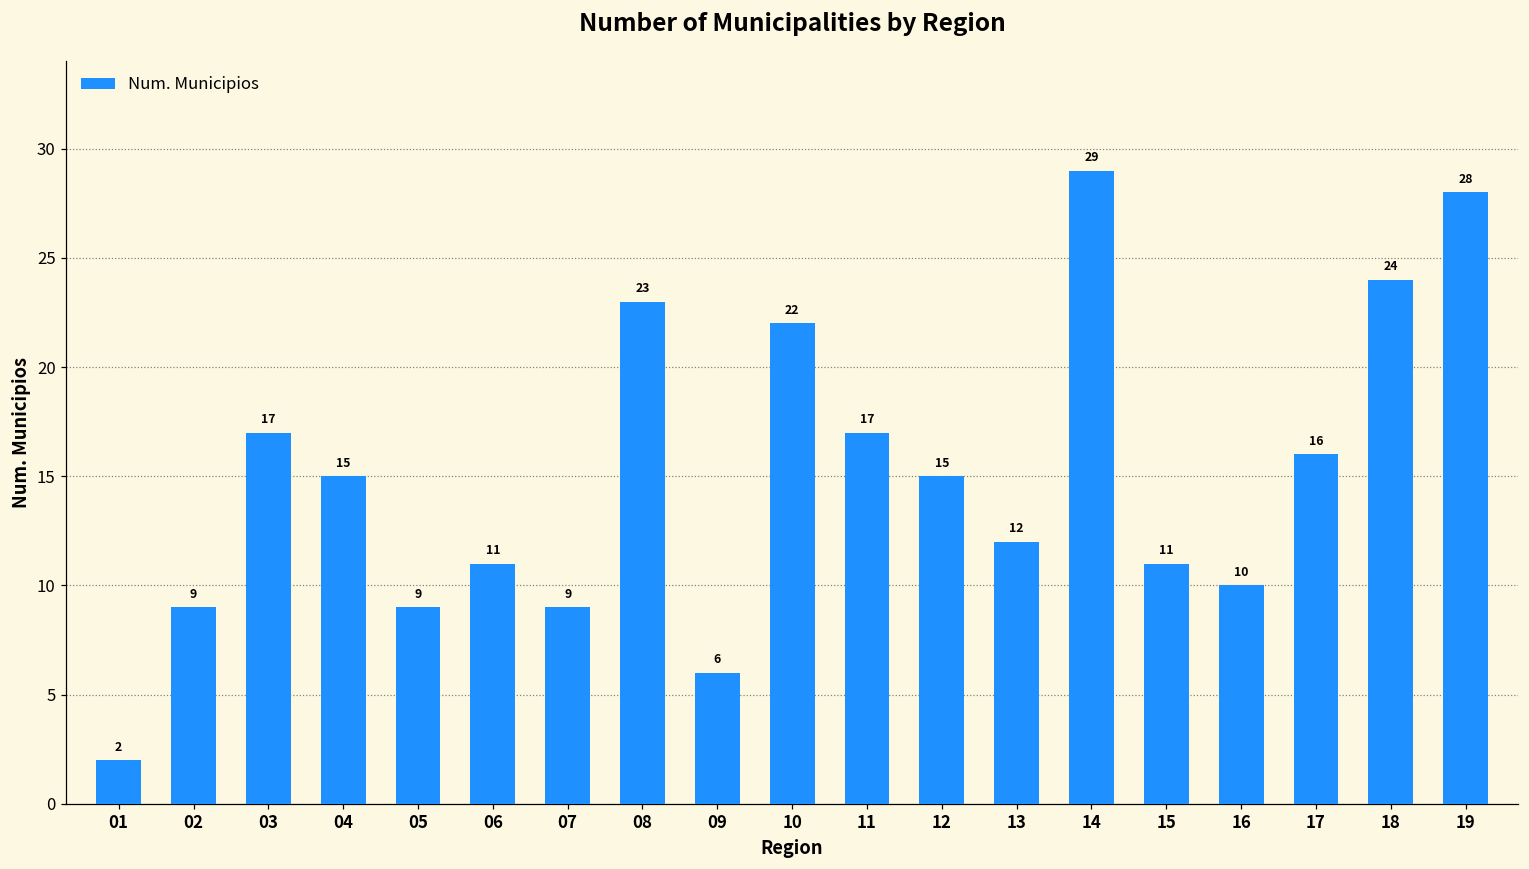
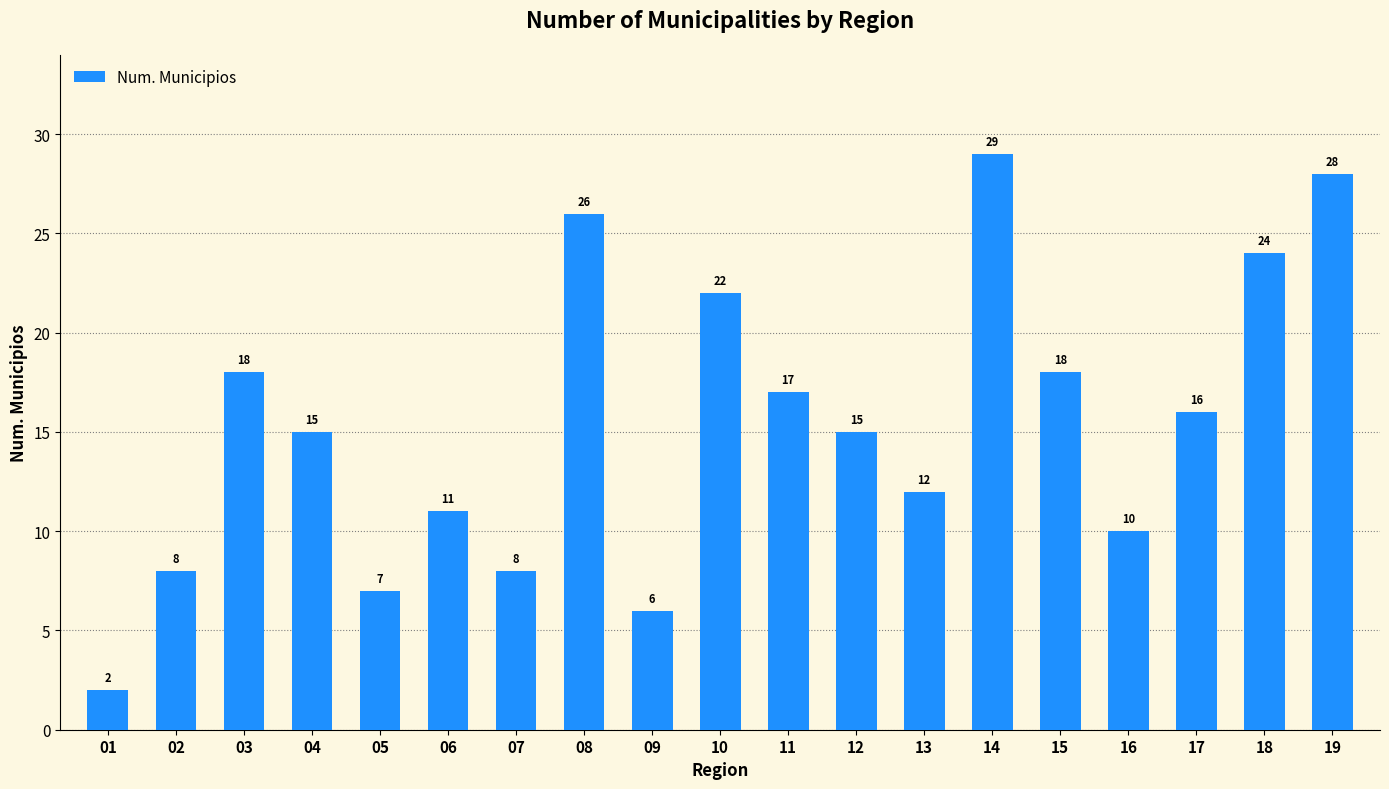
02: 9 -> 8
03: 17 -> 18
05: 9 -> 7
07: 9 -> 8
08: 23 -> 26
15: 11 -> 18
